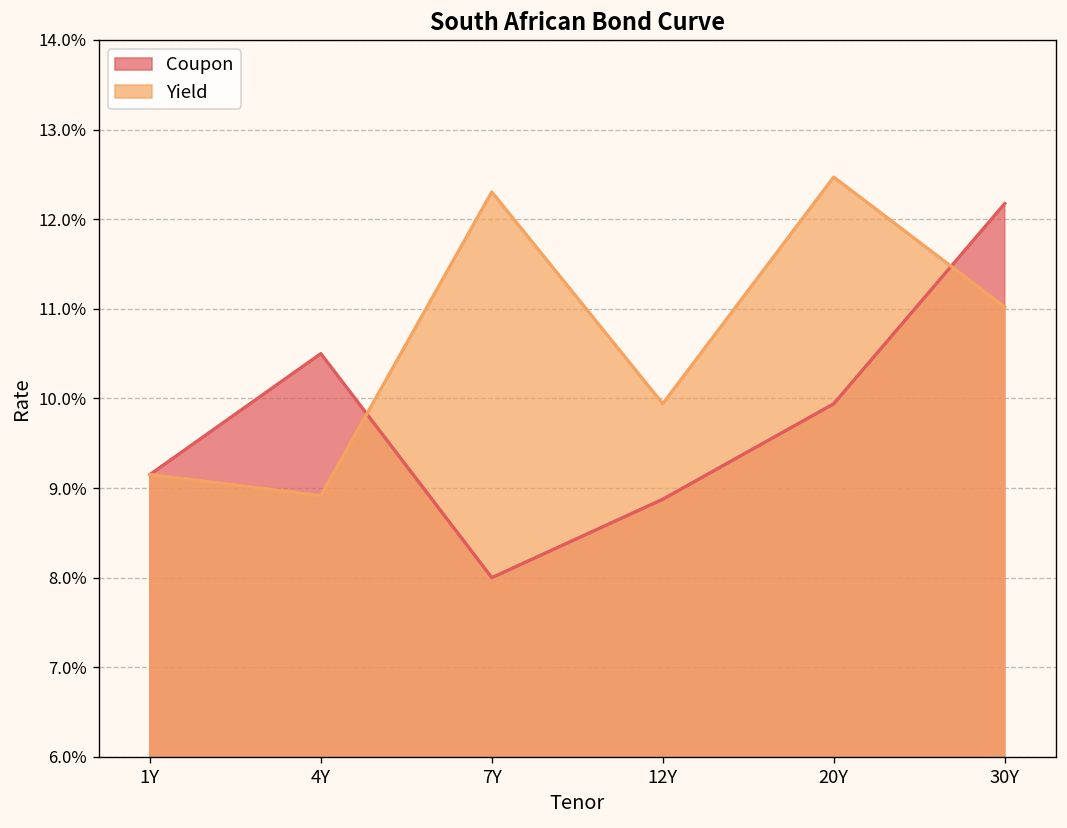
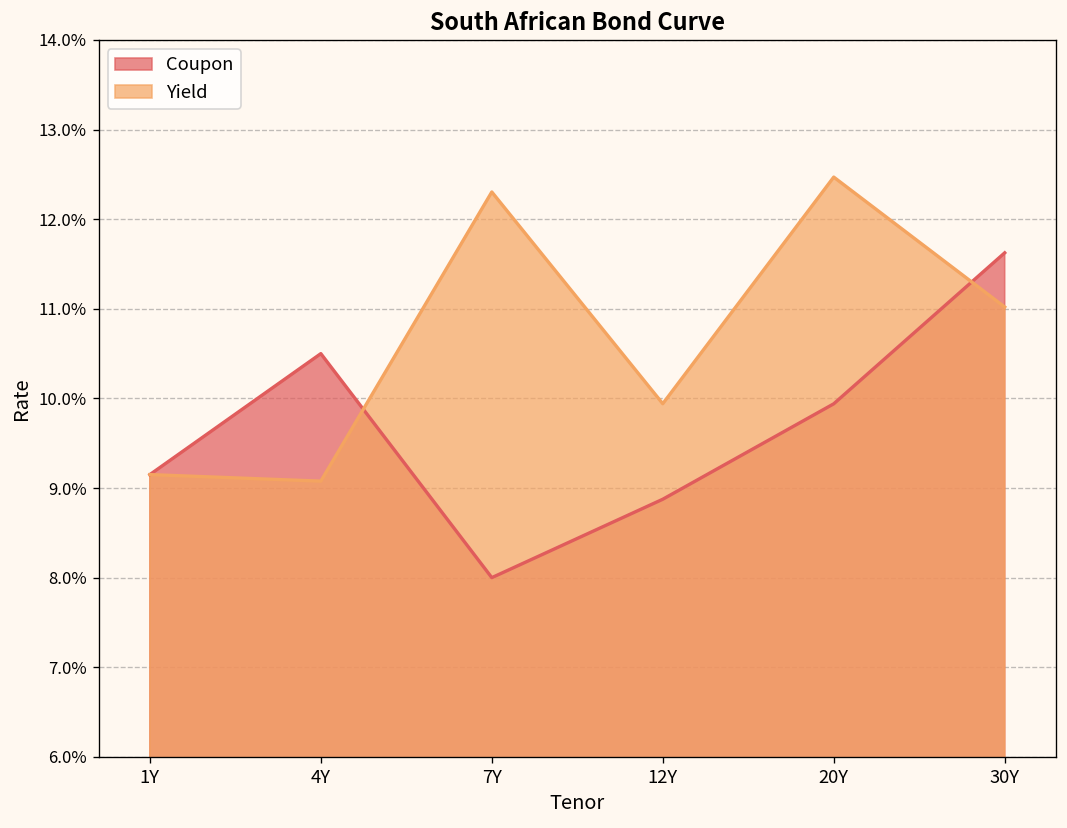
Yield, 4Y: 8.9% -> 9.1%
Coupon, 30Y: 12.2% -> 11.6%
